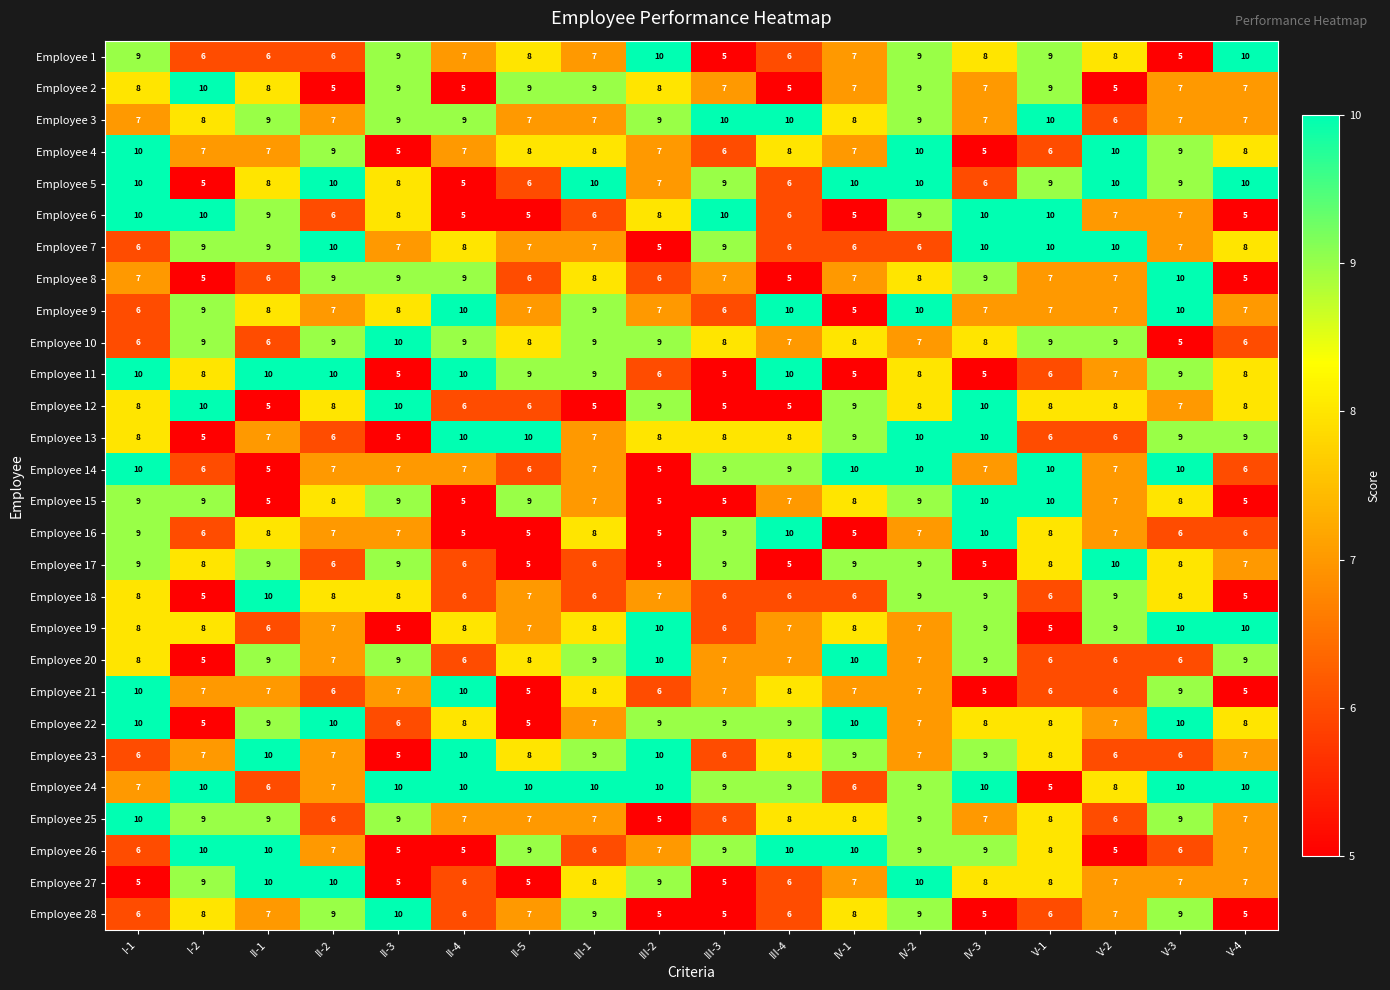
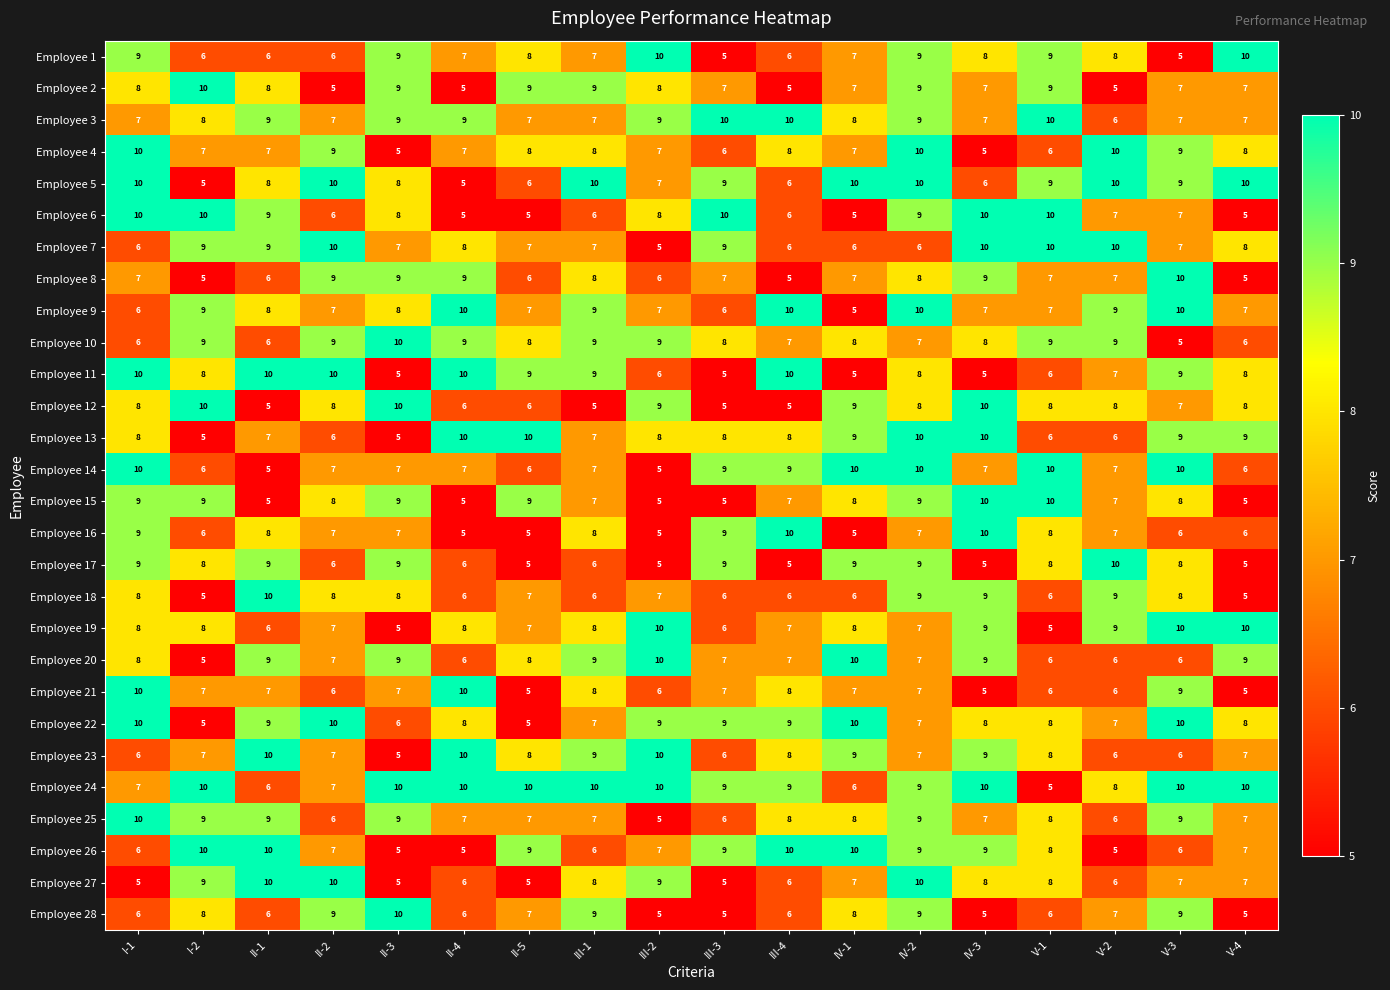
Employee 9, V-2: 7 -> 9
Employee 17, V-4: 7 -> 5
Employee 27, V-2: 7 -> 6
Employee 28, II-1: 7 -> 6
